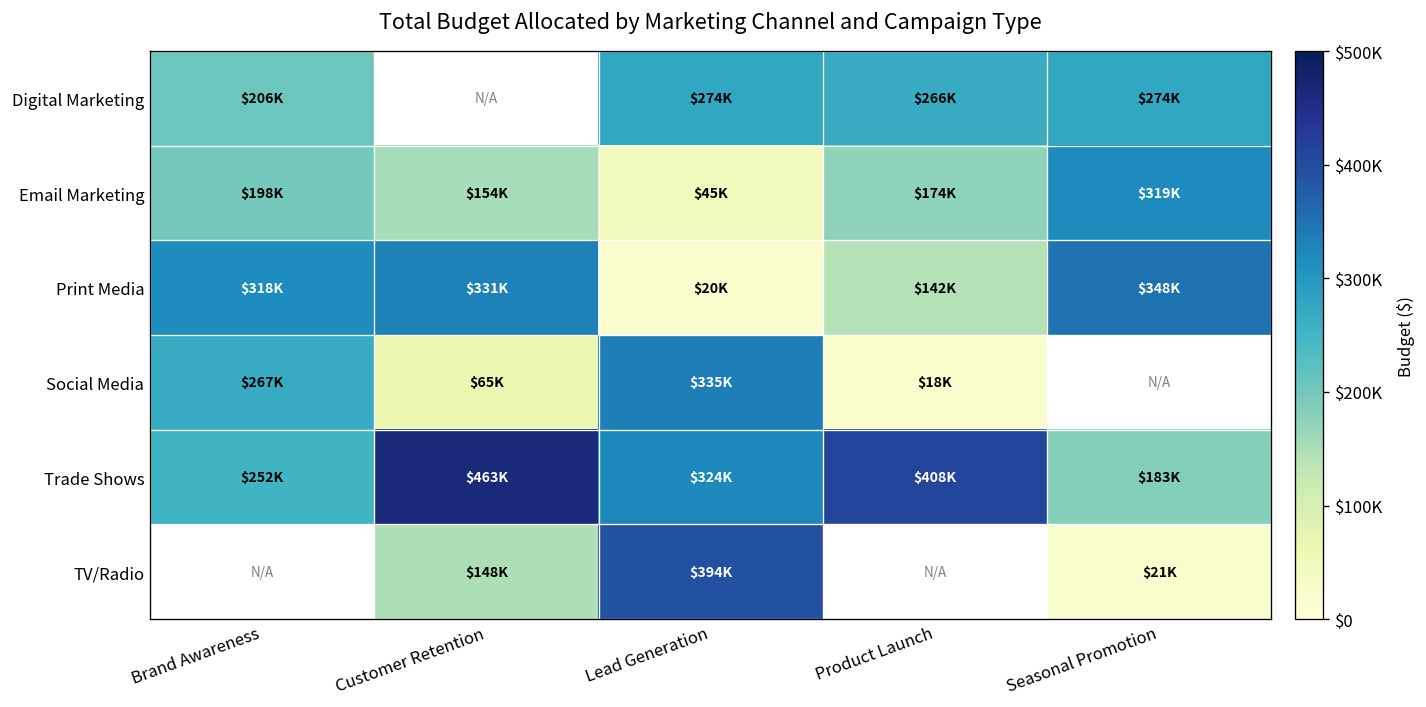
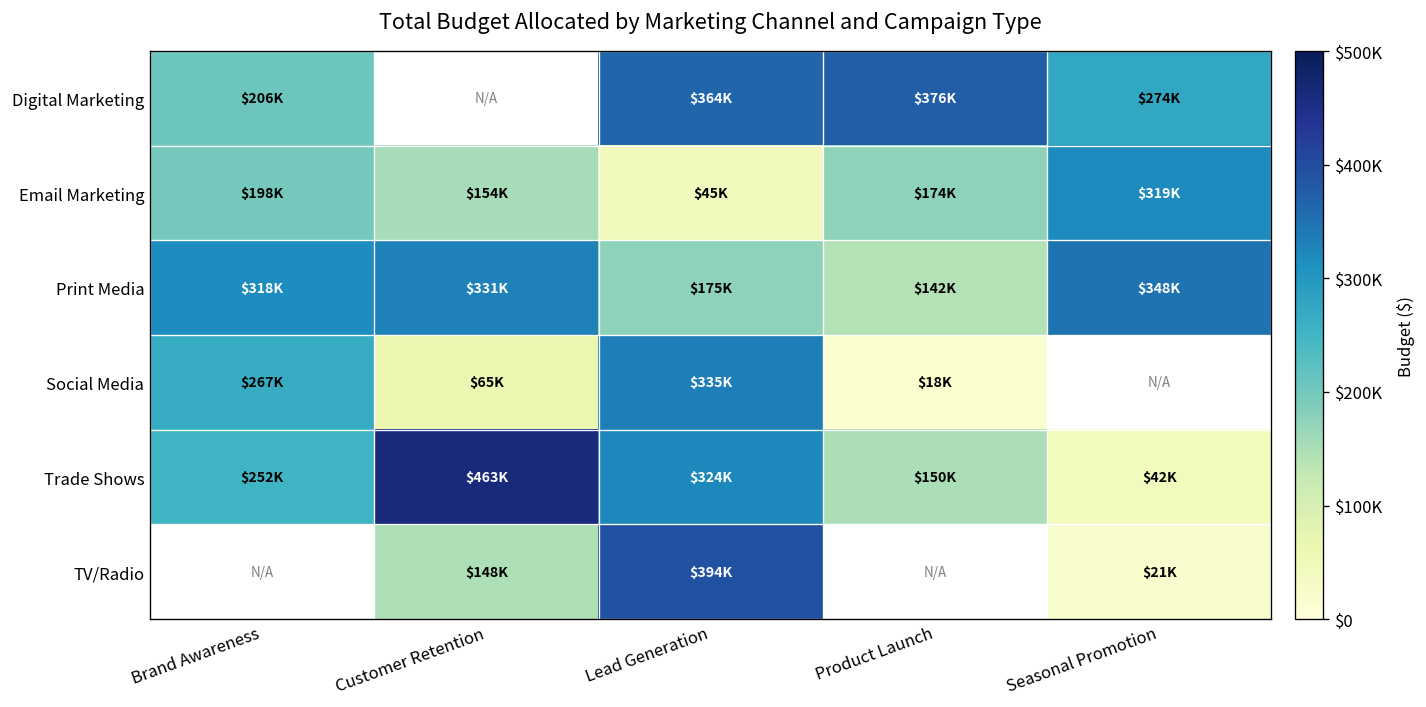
Digital Marketing, Lead Generation: $274K -> $364K
Digital Marketing, Product Launch: $266K -> $376K
Print Media, Lead Generation: $20K -> $175K
Trade Shows, Product Launch: $408K -> $150K
Trade Shows, Seasonal Promotion: $183K -> $42K
